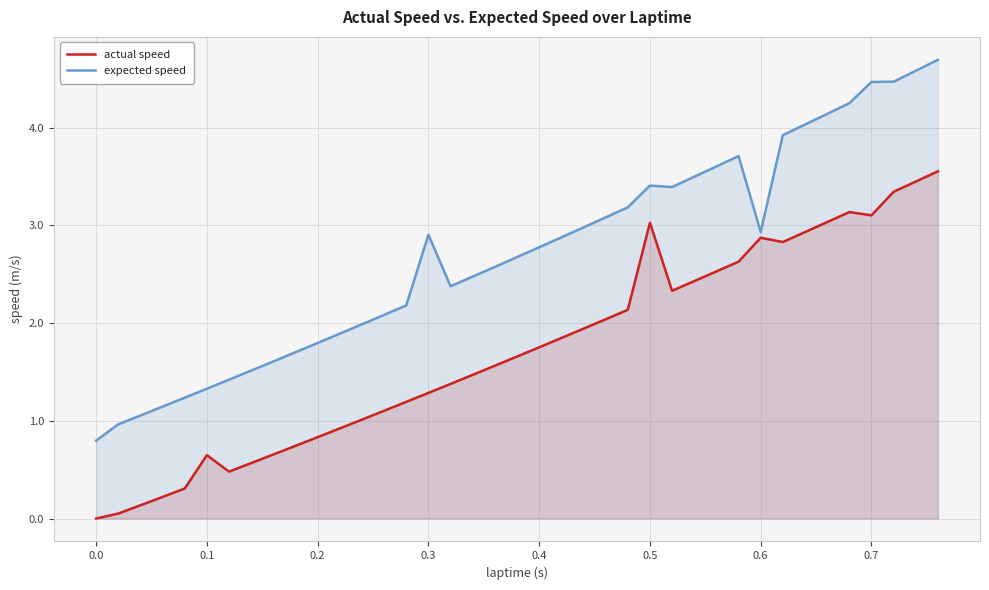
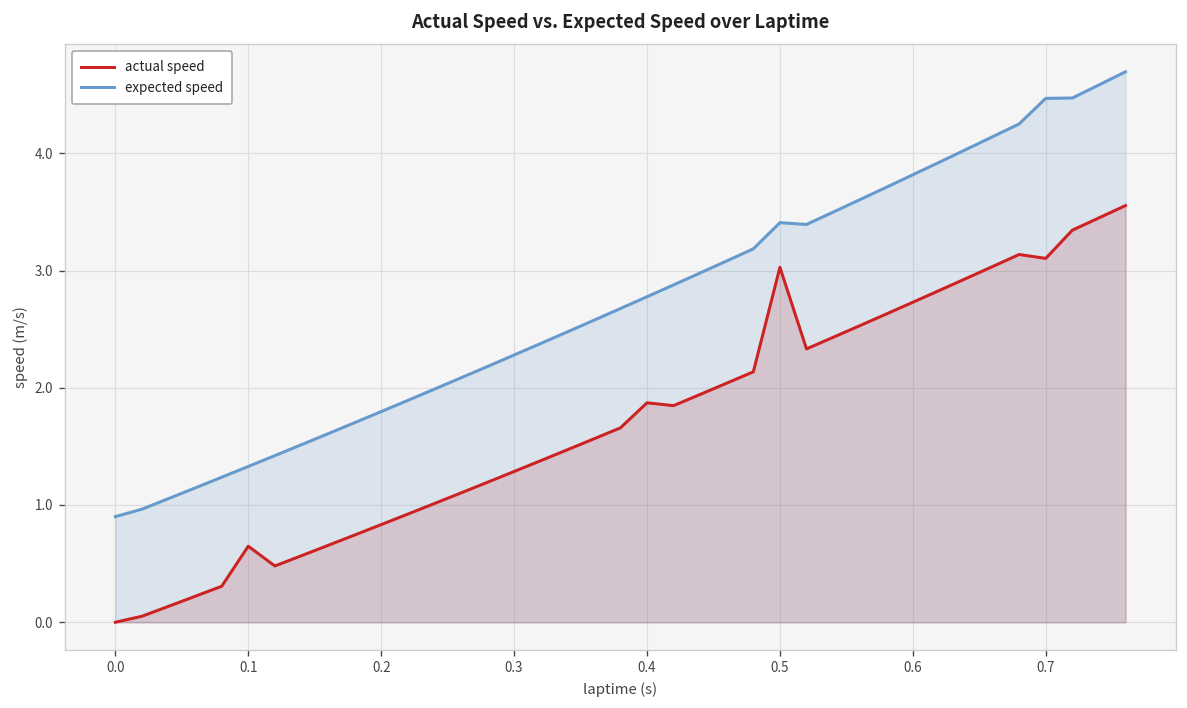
expected speed, 0.0: 0.8 -> 0.9
expected speed, 0.3: 2.9 -> 2.3
actual speed, 0.4: 1.8 -> 1.9
actual speed, 0.6: 2.9 -> 2.7
expected speed, 0.6: 2.9 -> 3.8
